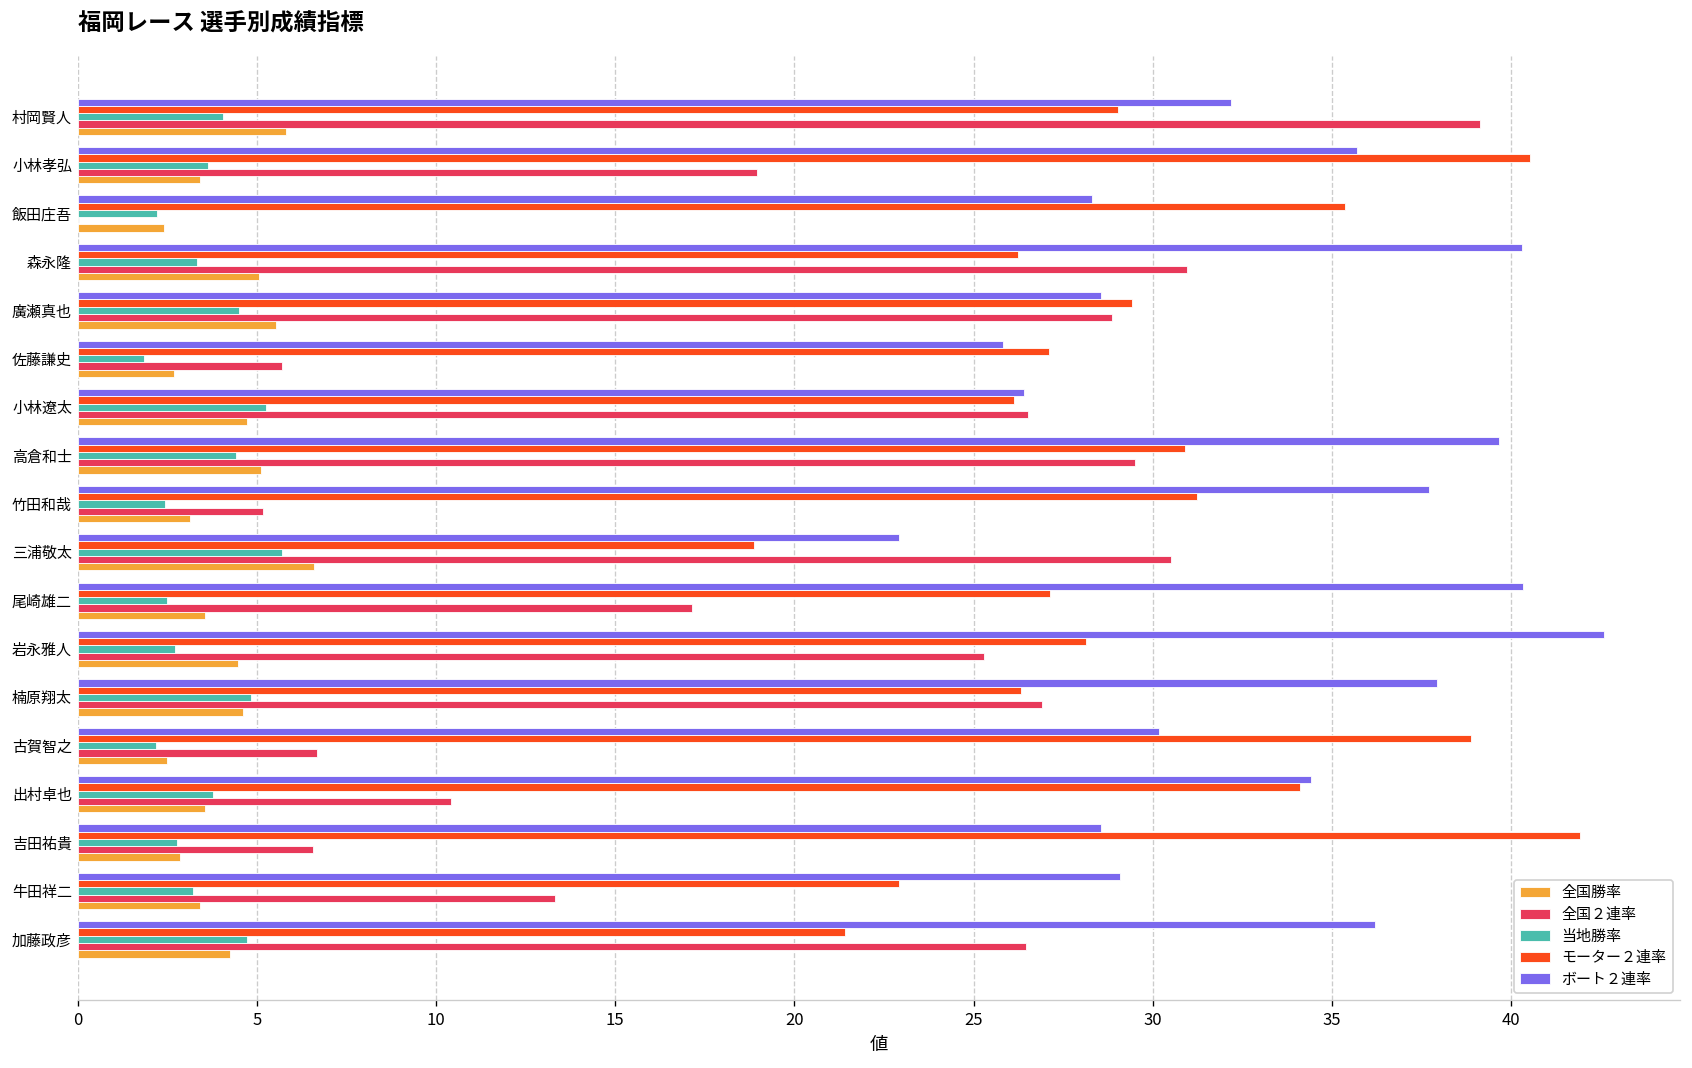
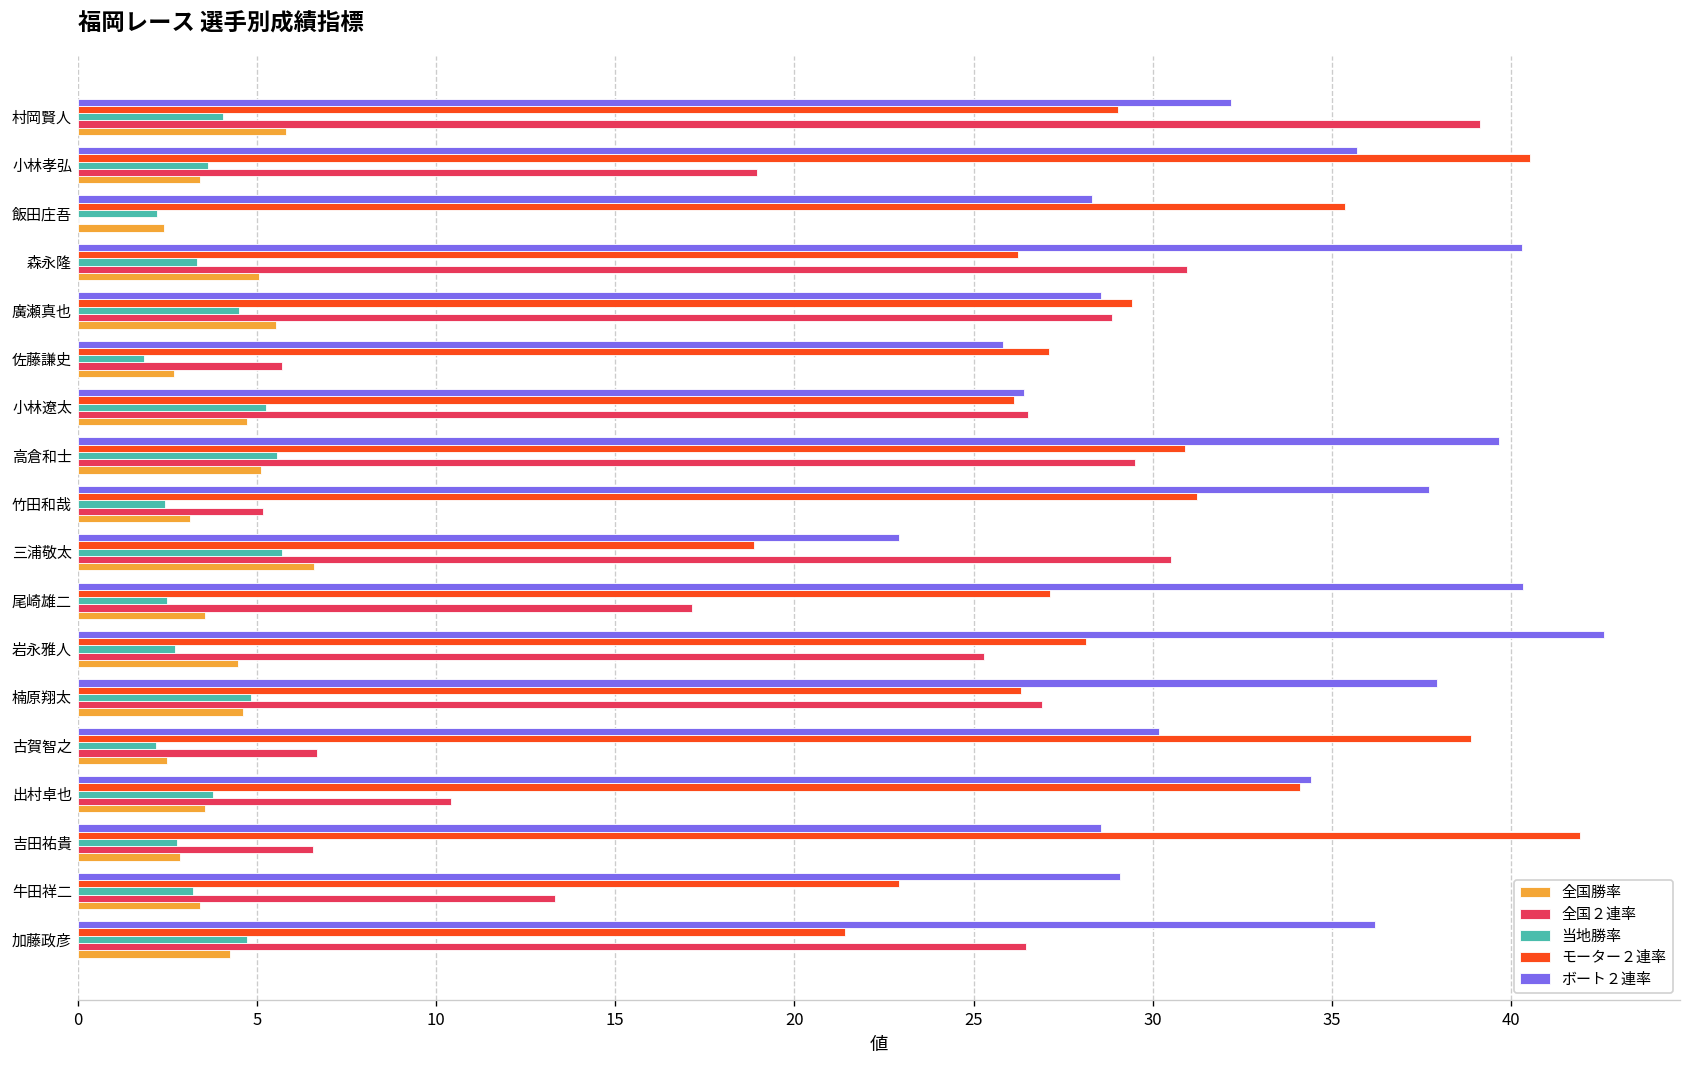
当地勝率, 高倉和士: 4.4 -> 5.6
